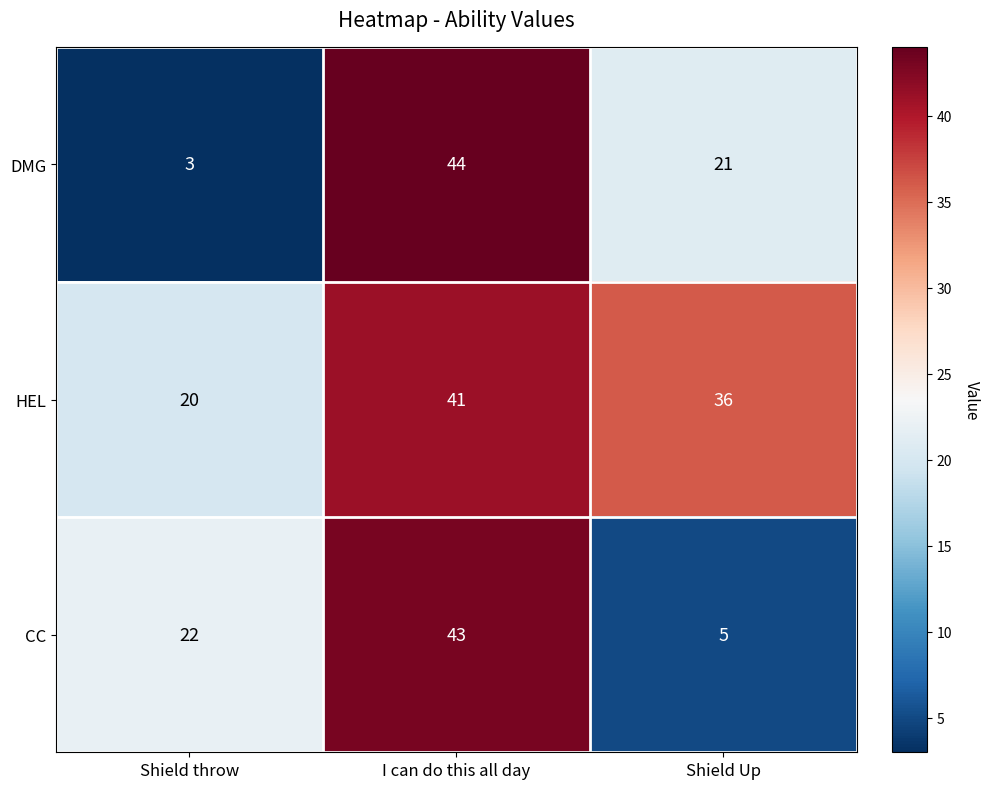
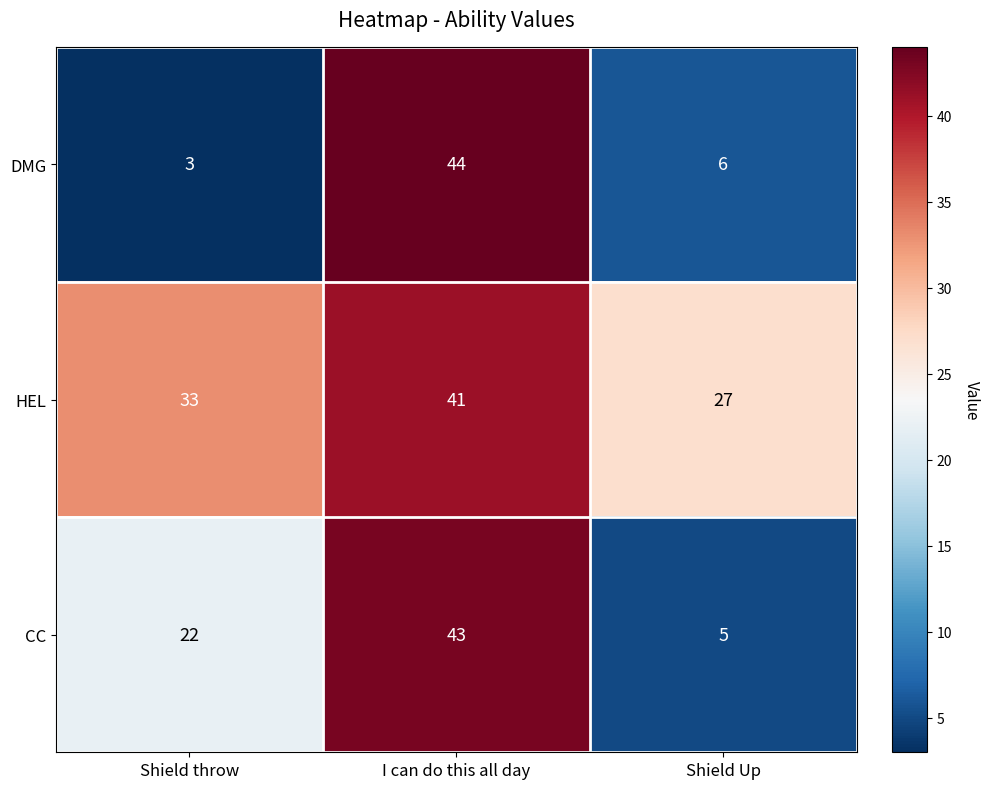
DMG, Shield Up: 21 -> 6
HEL, Shield throw: 20 -> 33
HEL, Shield Up: 36 -> 27
